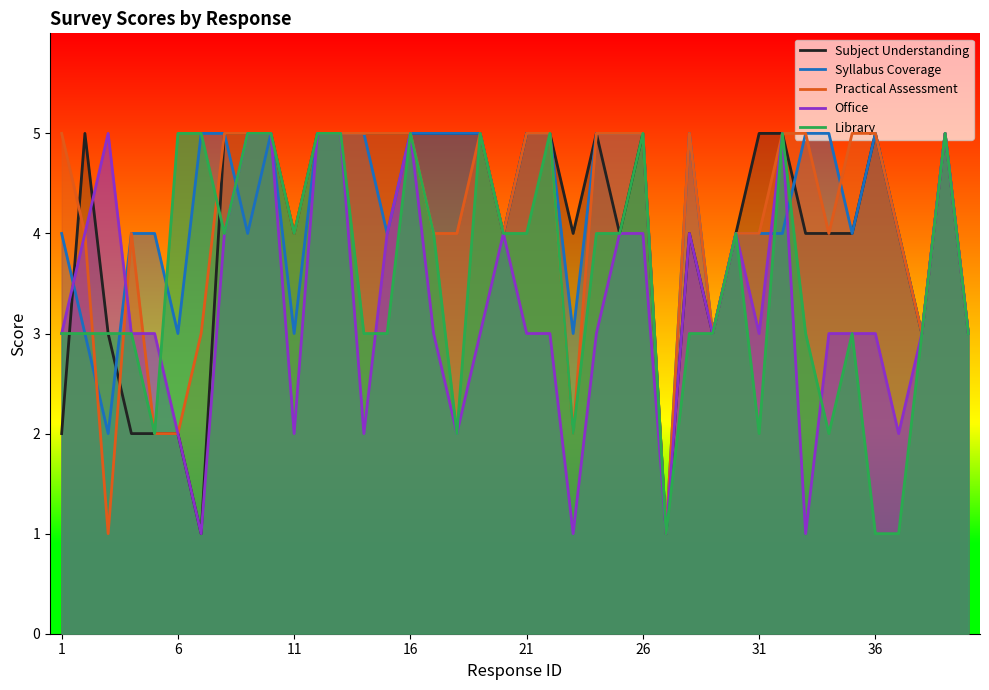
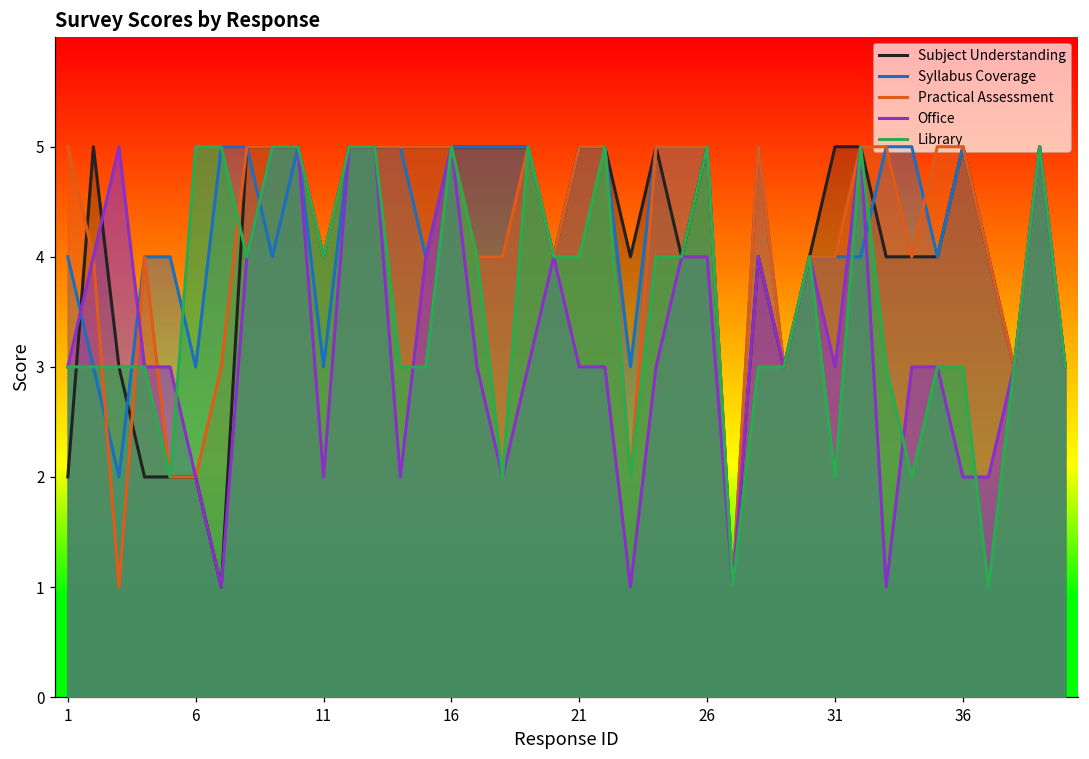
Office, 36: 3 -> 2
Library, 36: 1 -> 3
